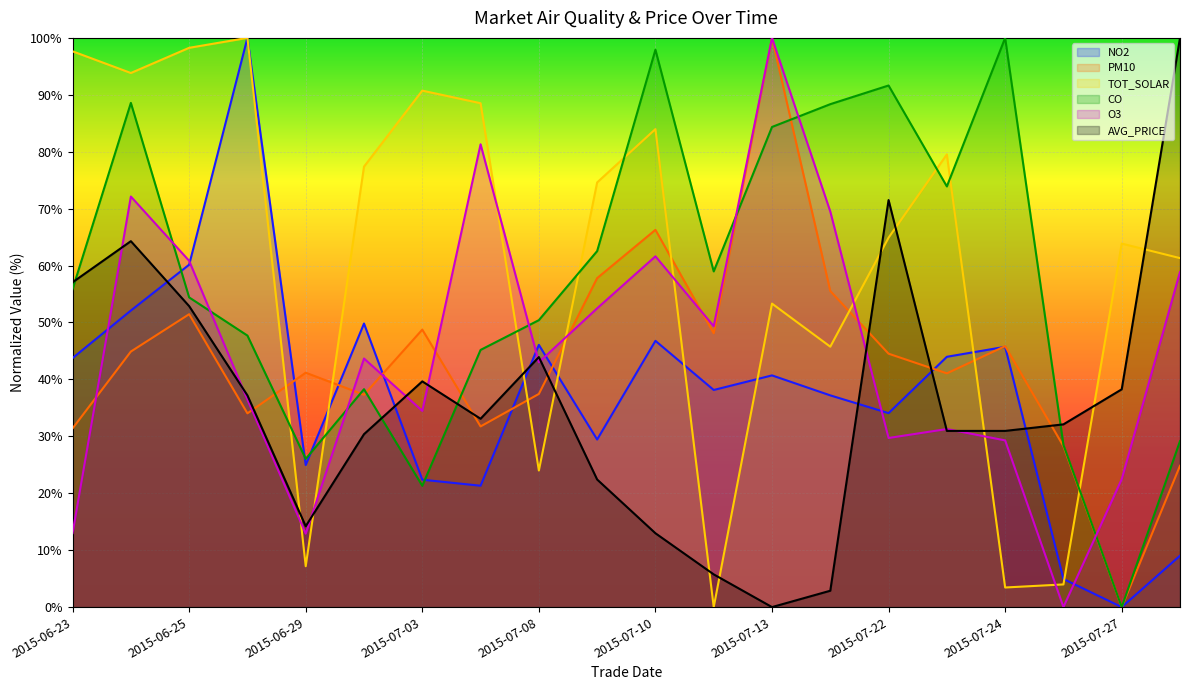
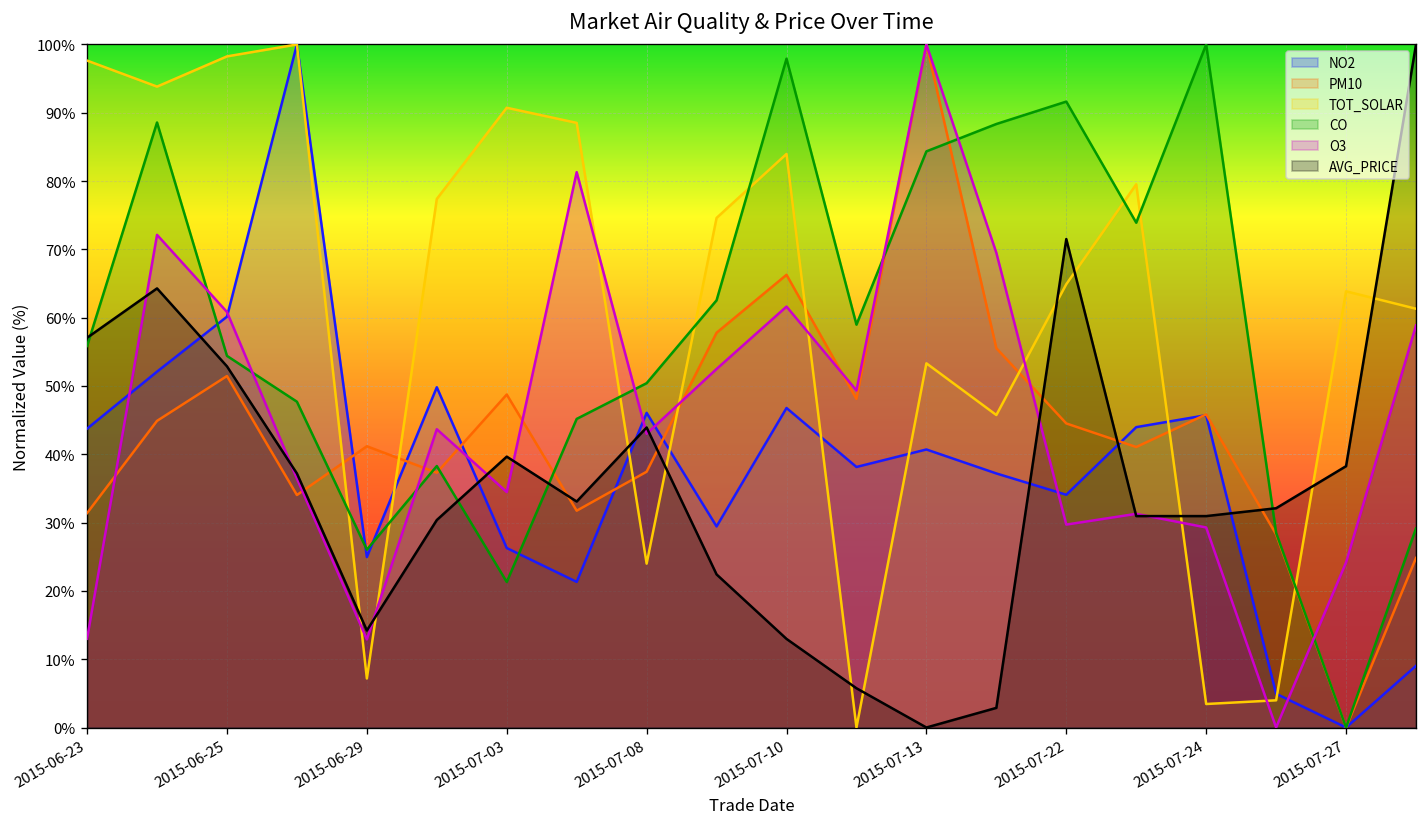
NO2, 2015-07-03: 22% -> 26%
O3, 2015-07-27: 22% -> 24%
